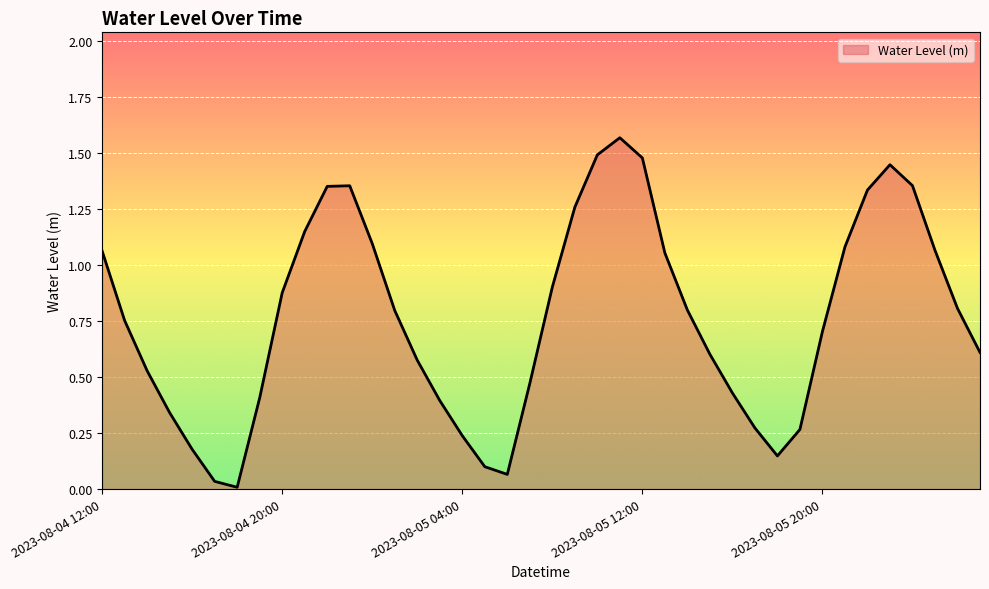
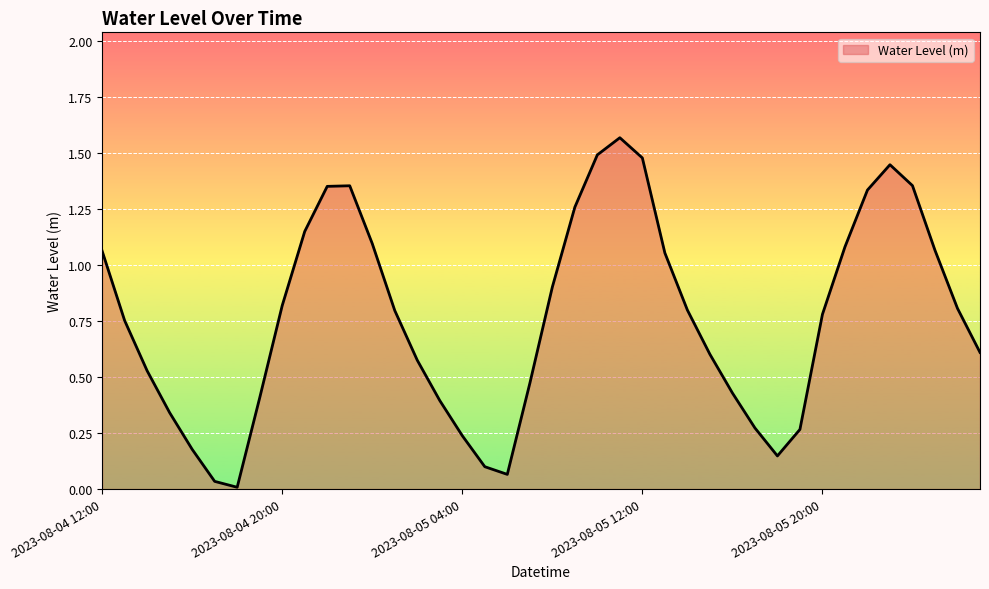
2023-08-04 20:00: 0.88 -> 0.82
2023-08-05 20:00: 0.70 -> 0.78
